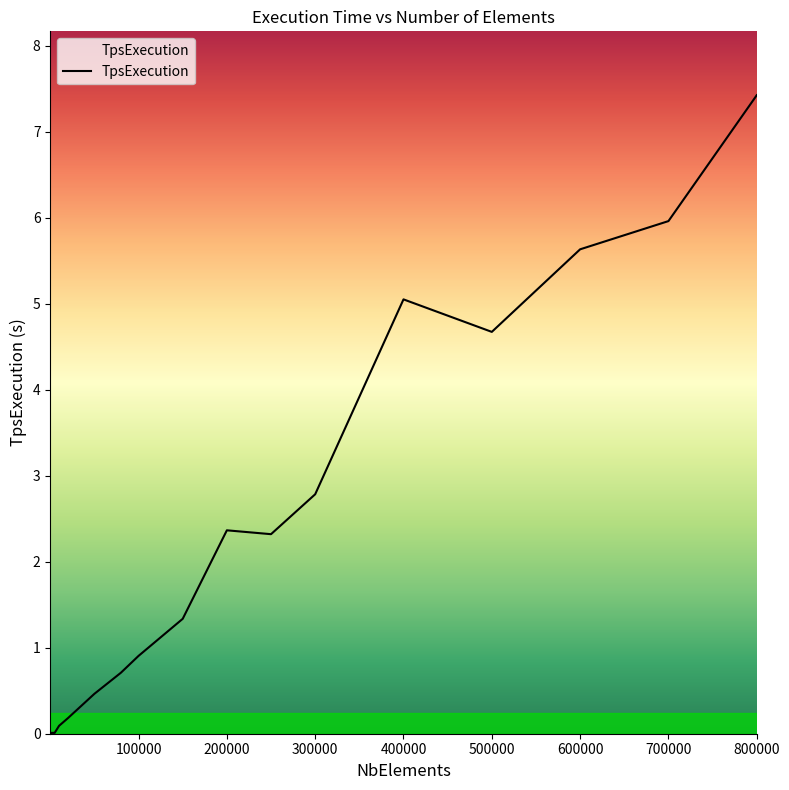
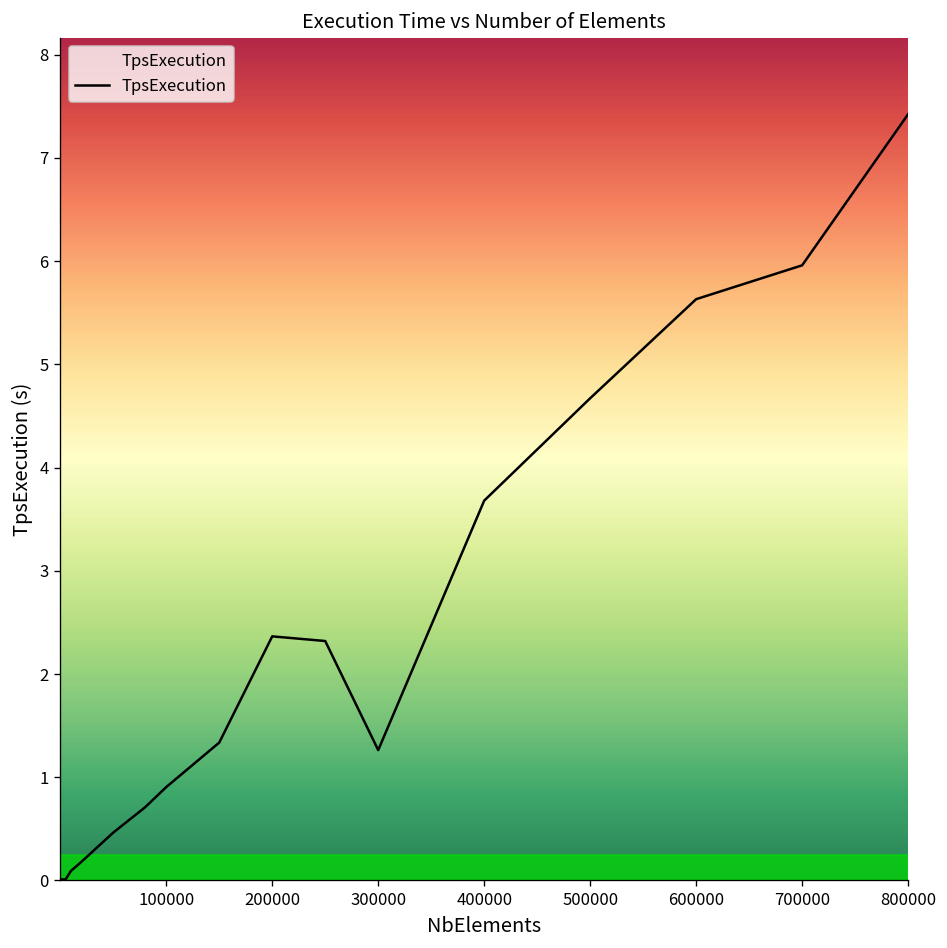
300000: 2.8 -> 1.3
400000: 5.1 -> 3.7
